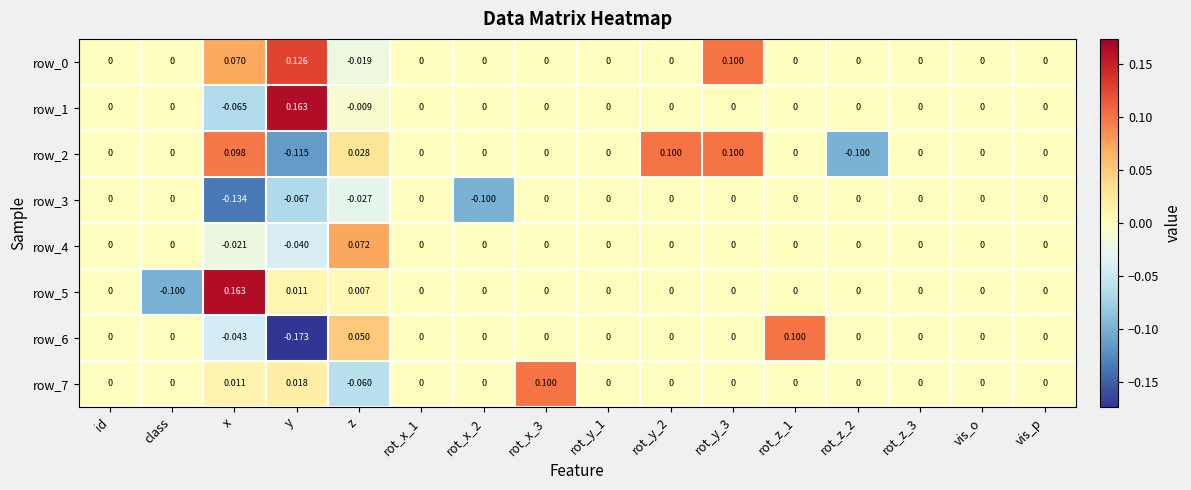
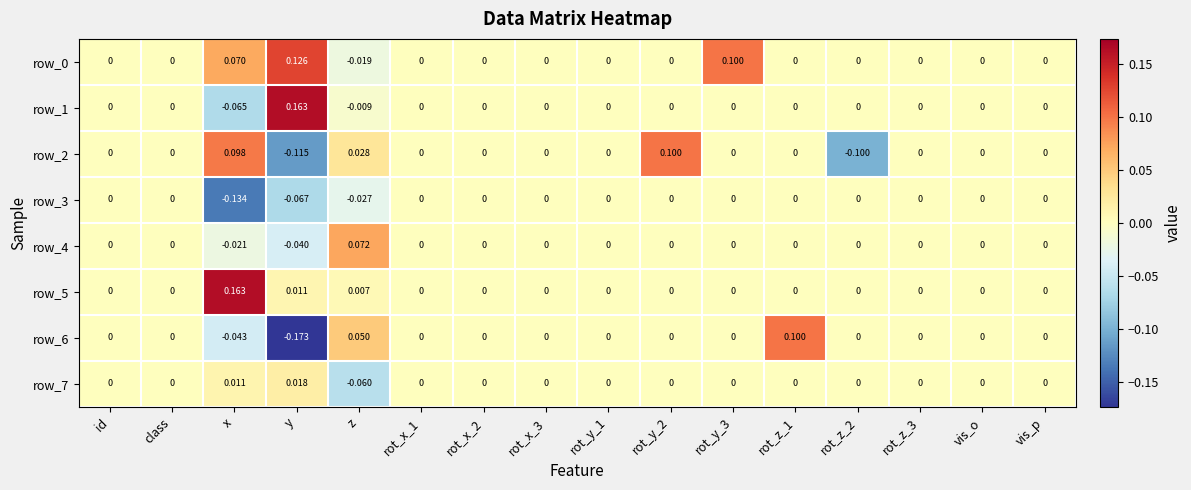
row_2, rot_y_3: 0.100 -> 0
row_3, rot_x_2: -0.100 -> 0
row_5, class: -0.100 -> 0
row_7, rot_x_3: 0.100 -> 0
